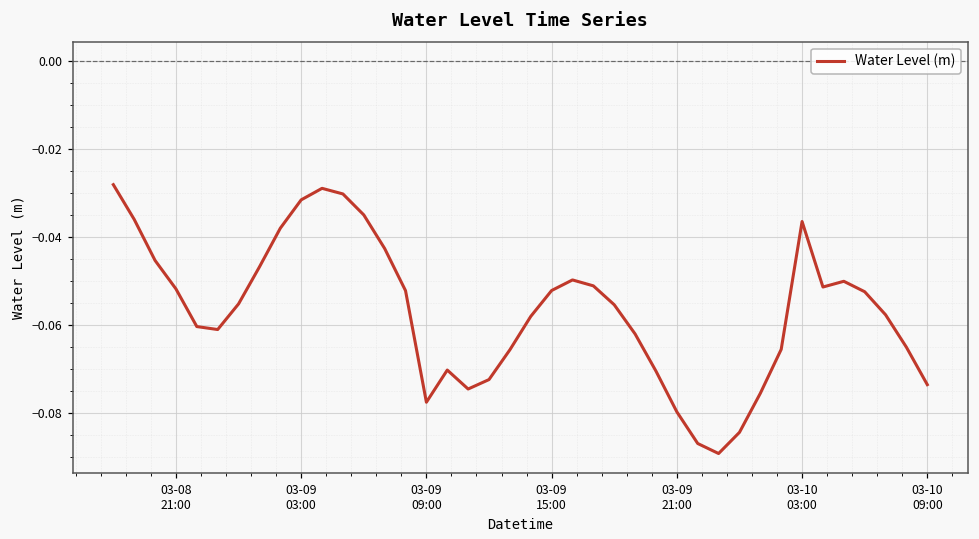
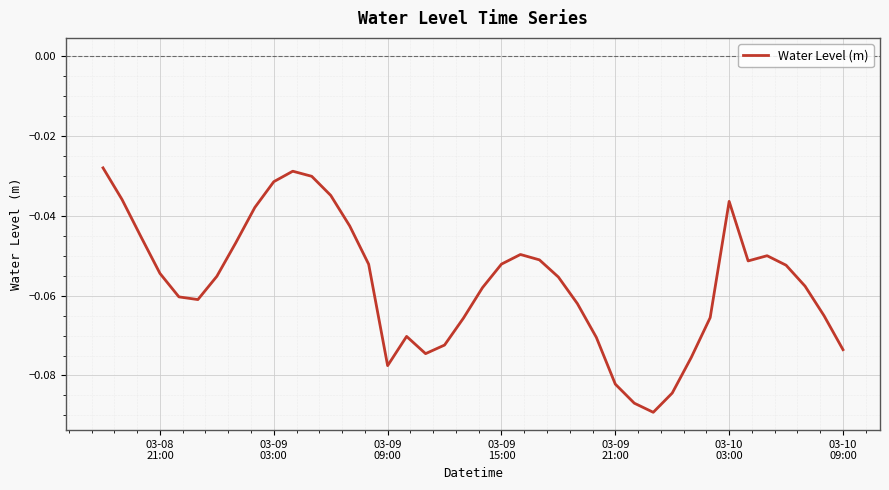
03-08 21:00: -0.052 -> -0.054
03-09 21:00: -0.080 -> -0.082
